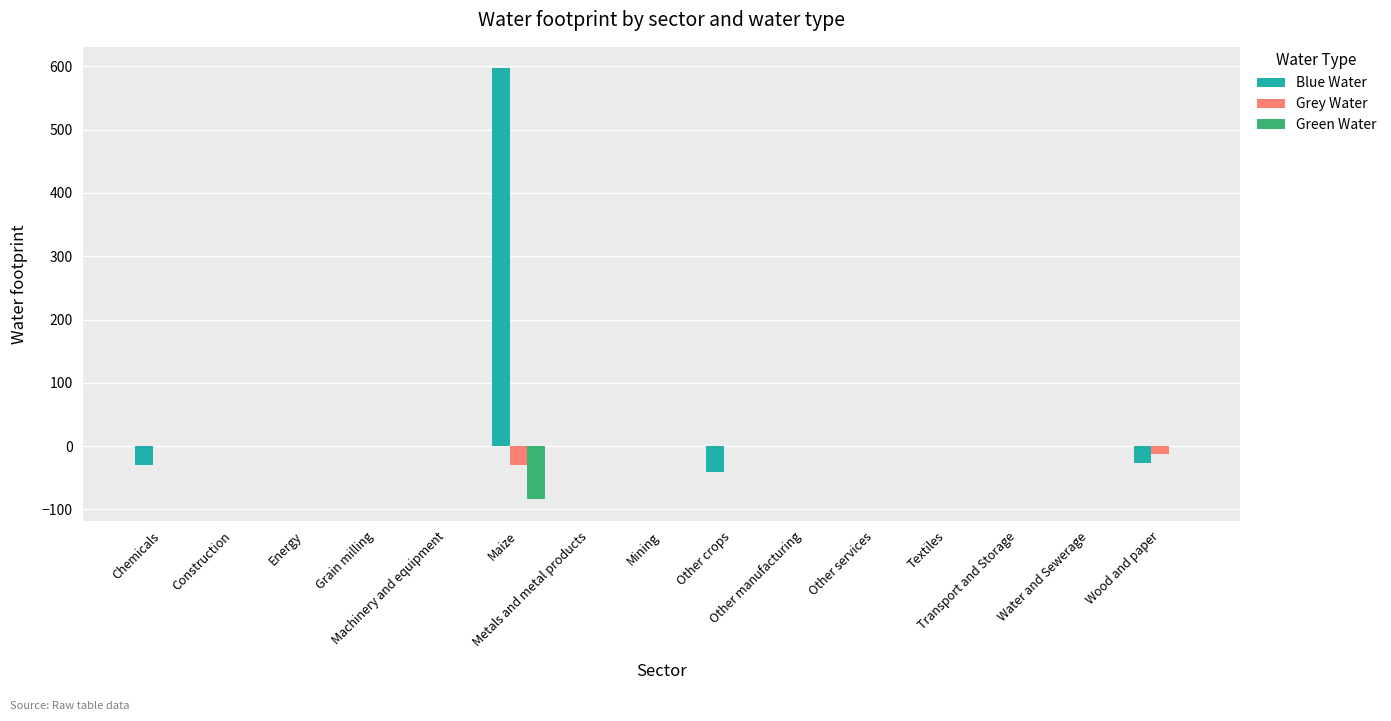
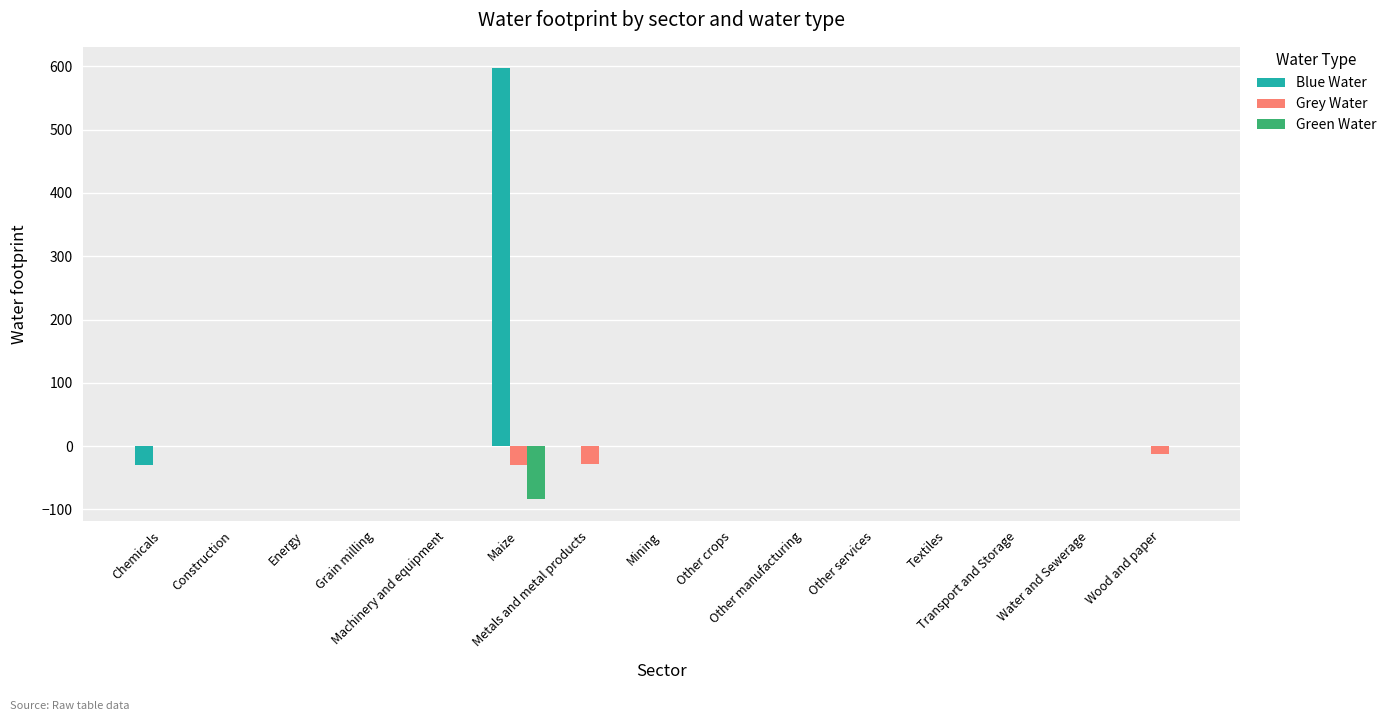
Grey Water, Metals and metal products: 0 -> -30
Blue Water, Other crops: -40 -> 0
Blue Water, Wood and paper: -30 -> 0
